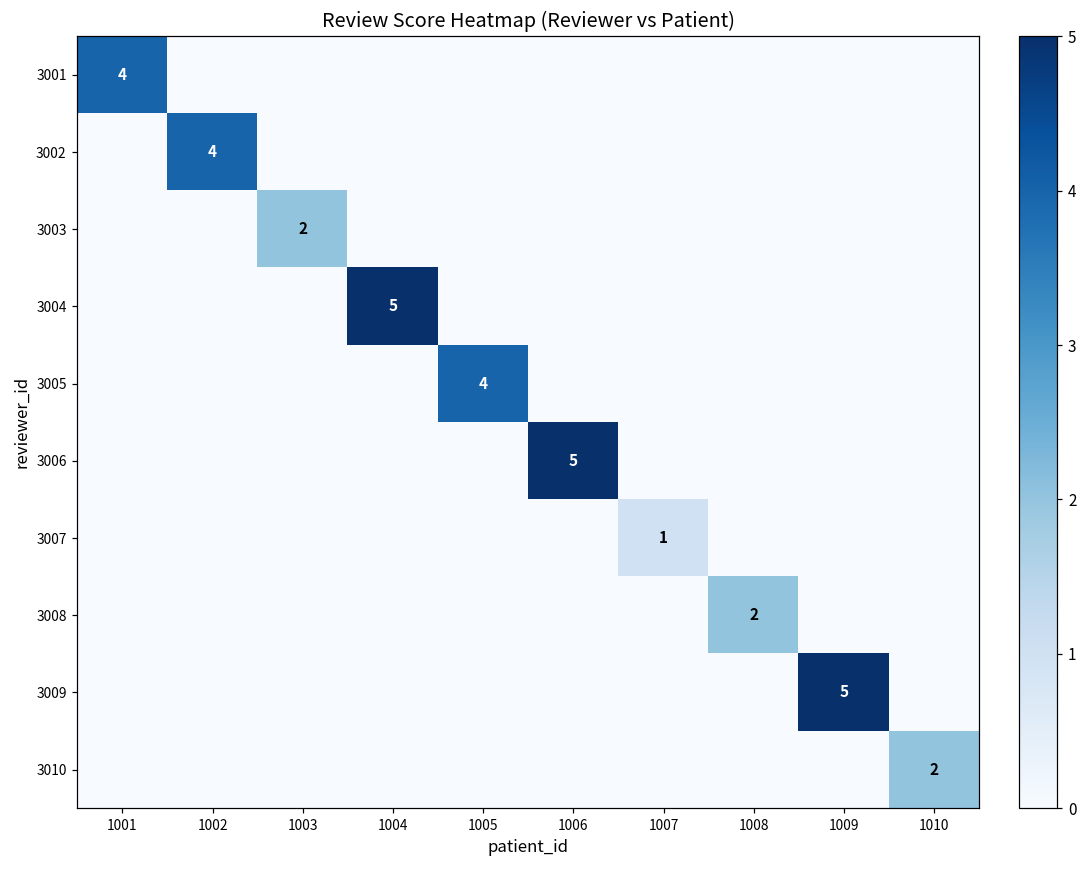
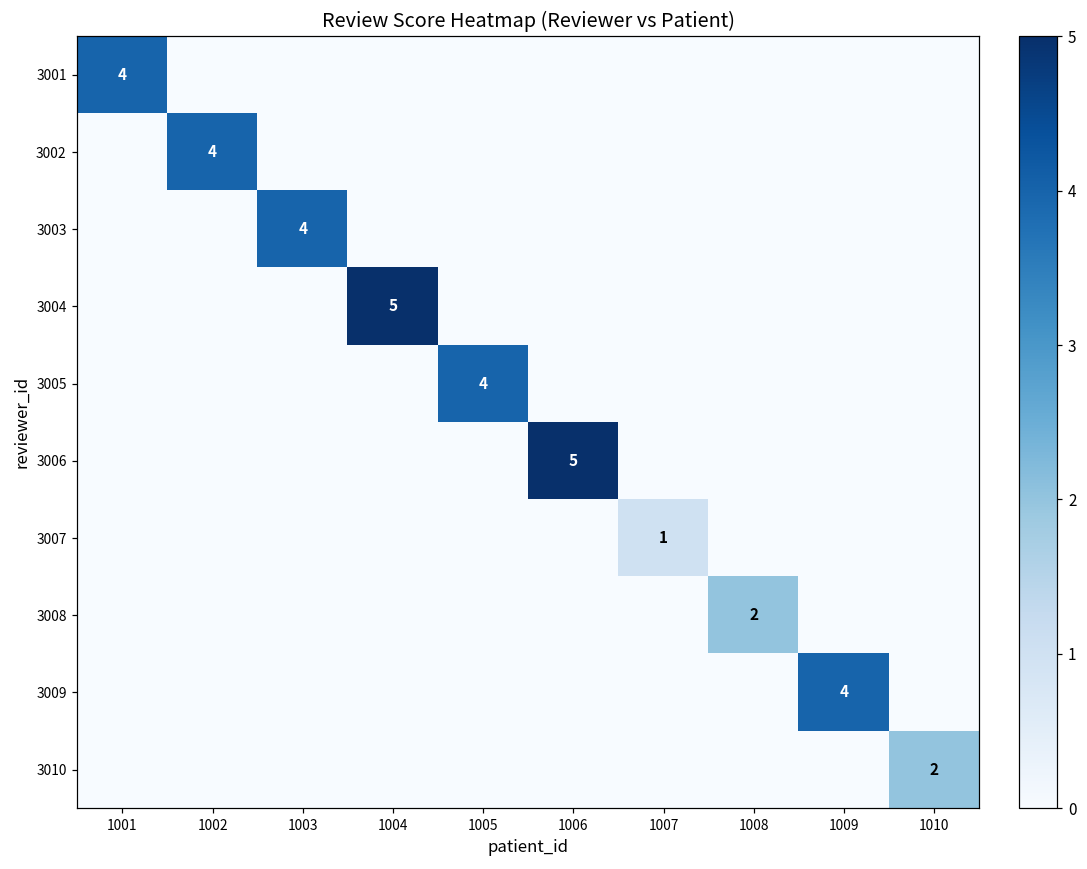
3003, 1003: 2 -> 4
3009, 1009: 5 -> 4
